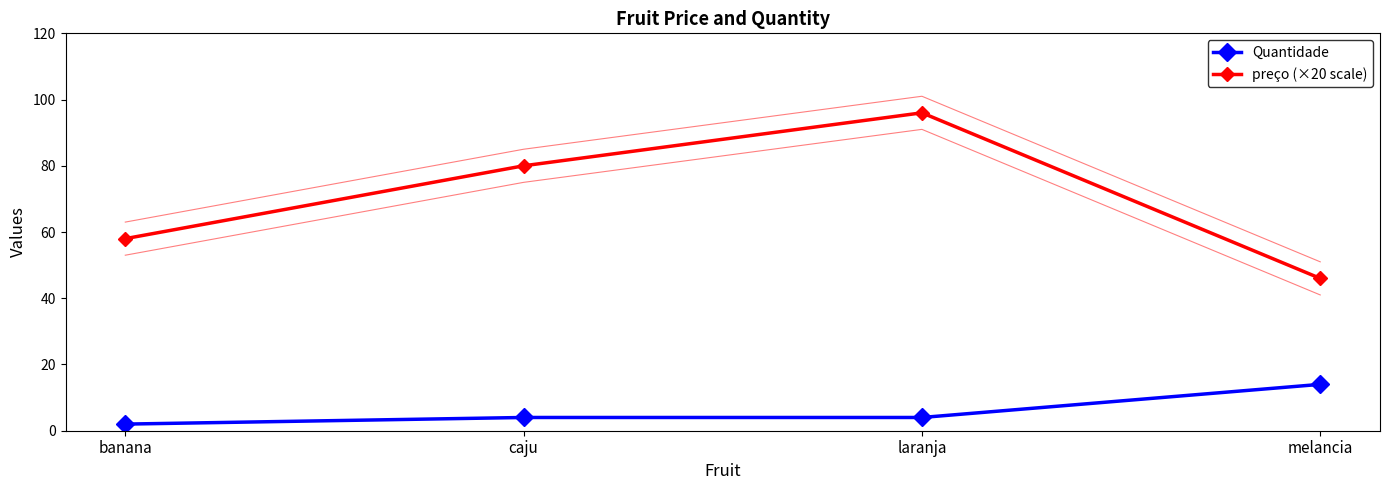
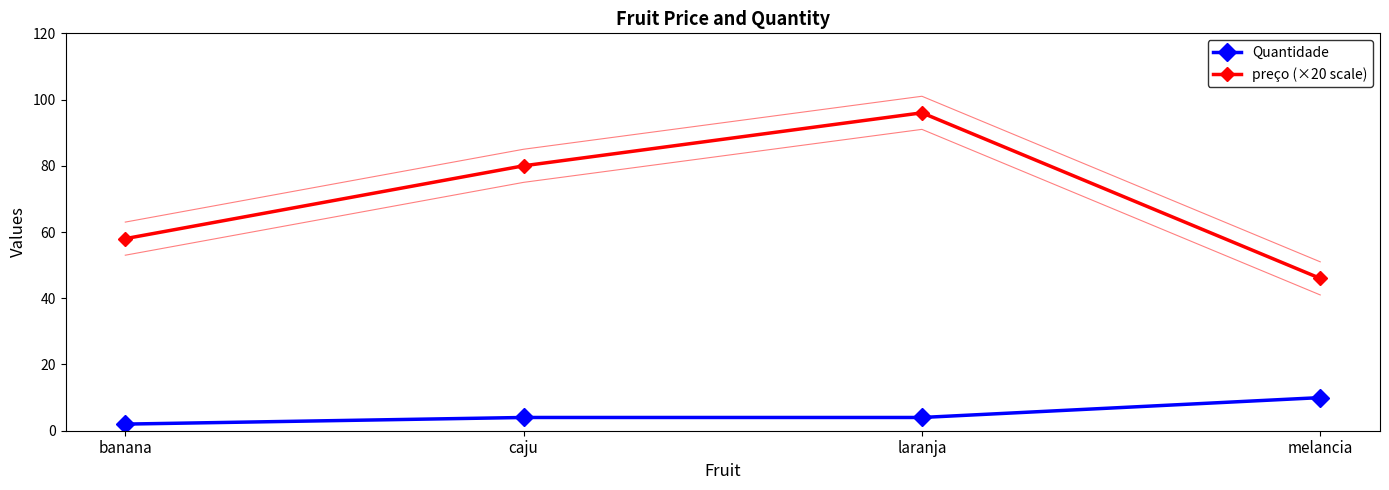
Quantidade, melancia: 14 -> 10
